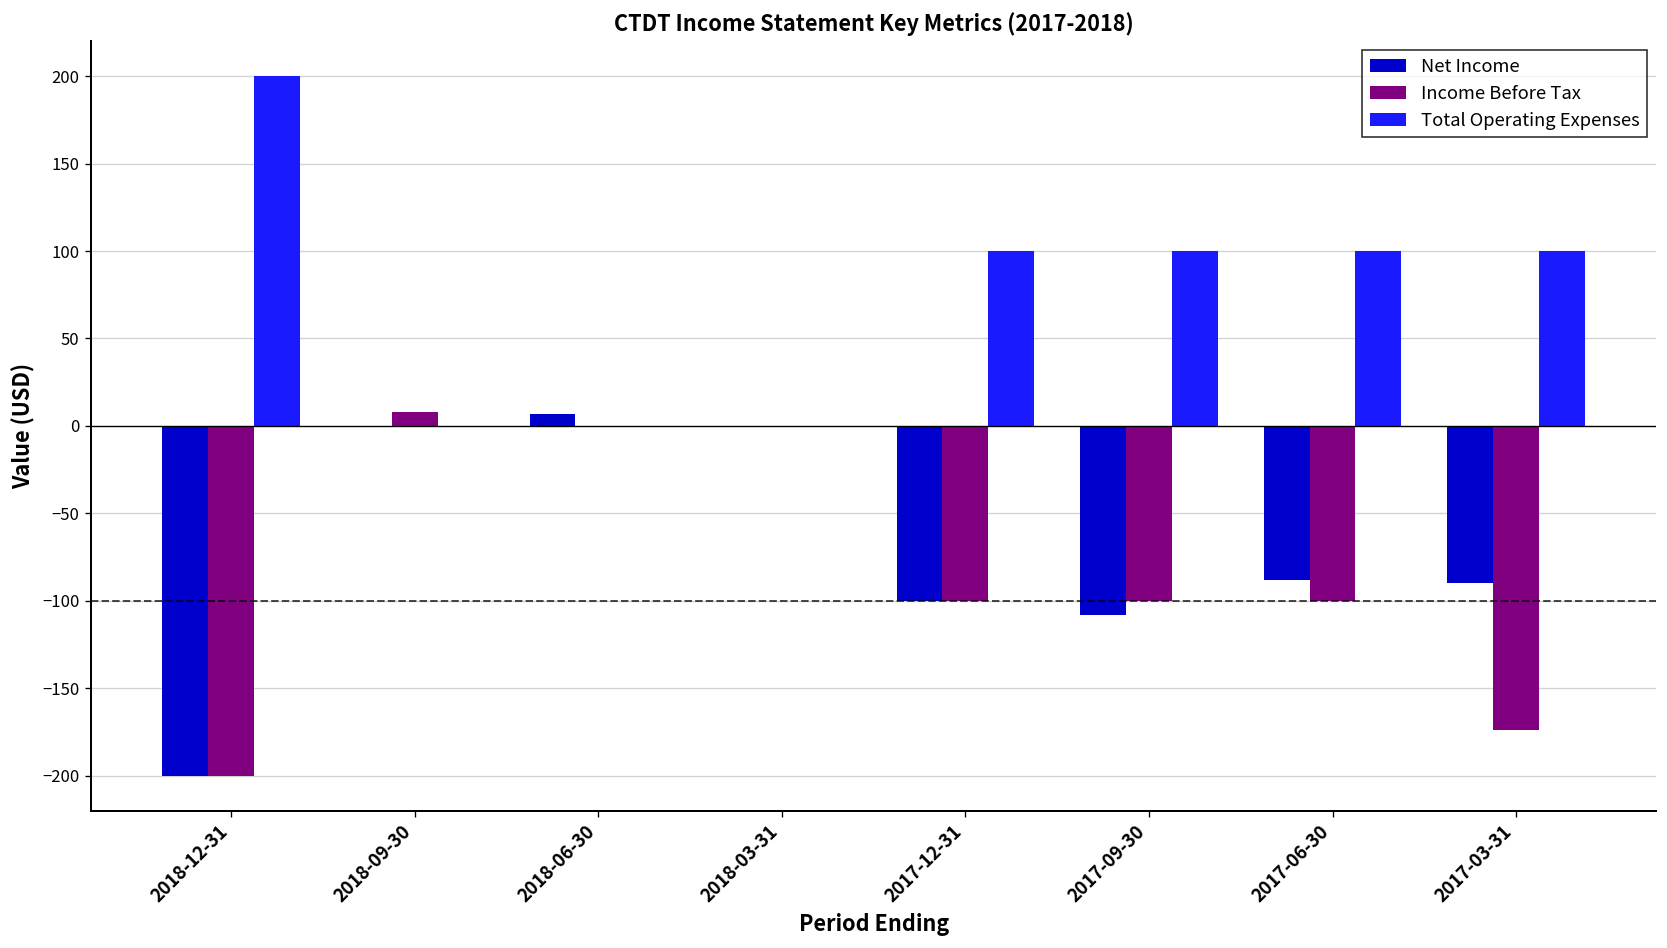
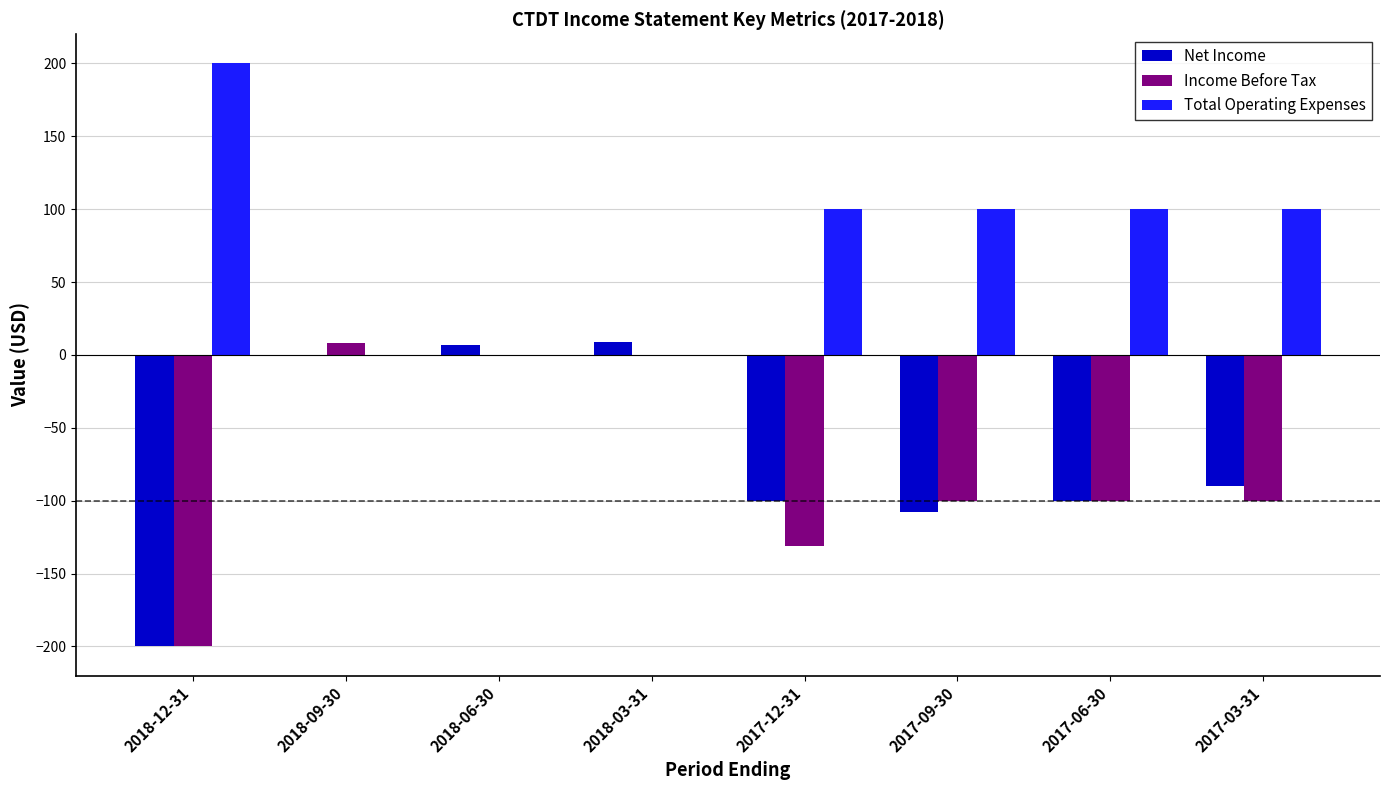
Net Income, 2018-03-31: 0 -> 9
Income Before Tax, 2017-12-31: -100 -> -131
Net Income, 2017-06-30: -88 -> -100
Income Before Tax, 2017-03-31: -174 -> -100
